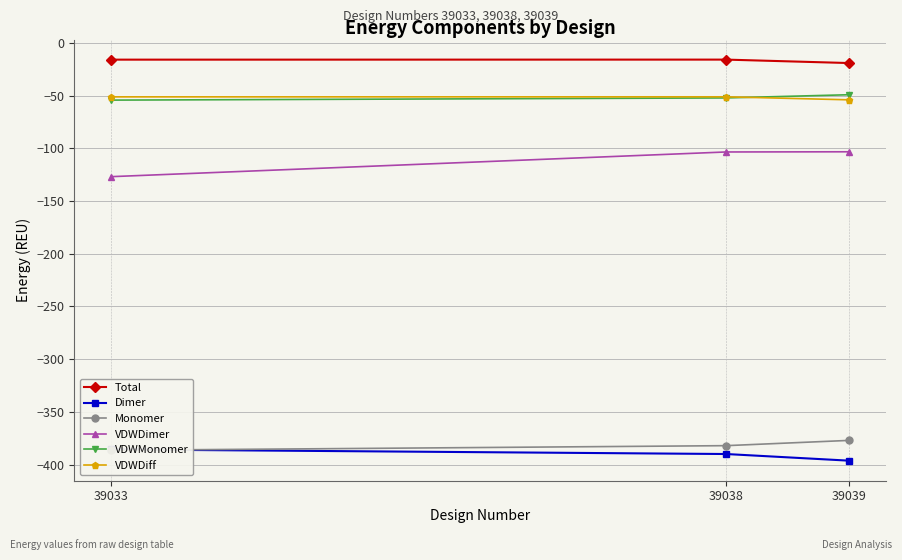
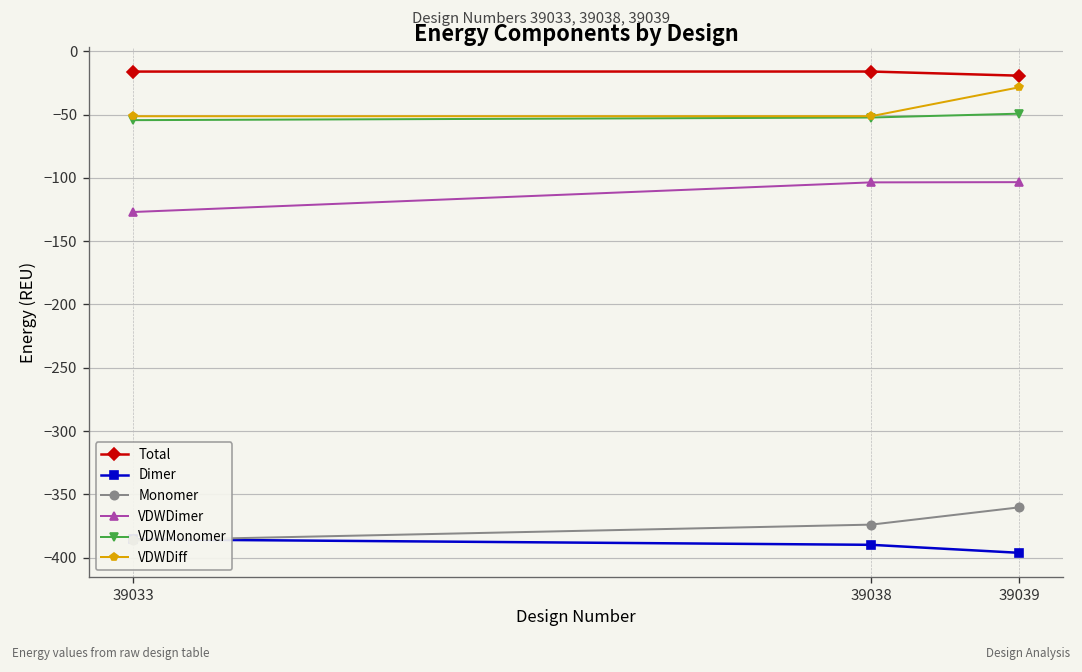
Monomer, 39038: -382 -> -374
Monomer, 39039: -377 -> -360
VDWDiff, 39039: -54 -> -28
